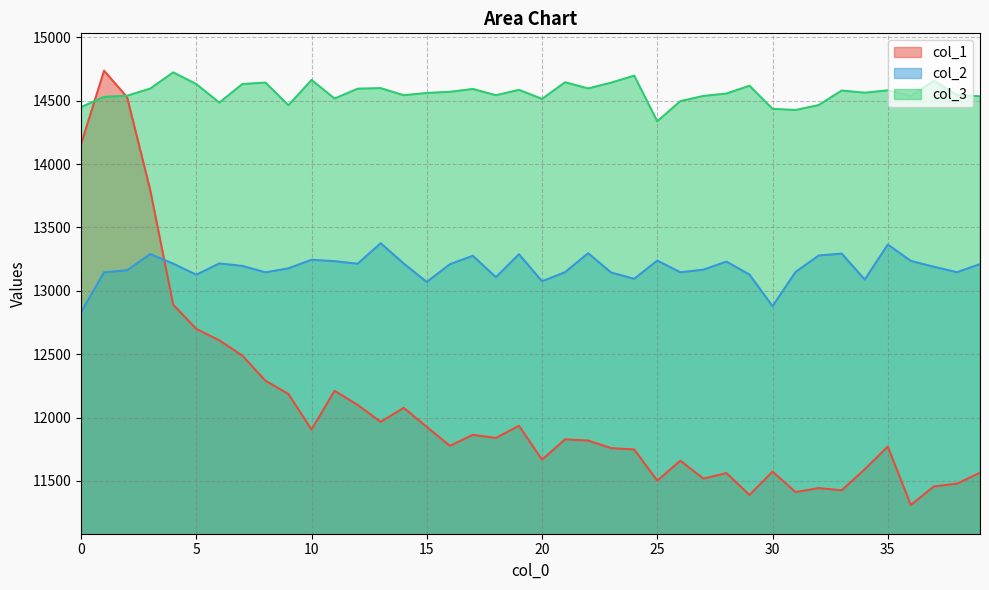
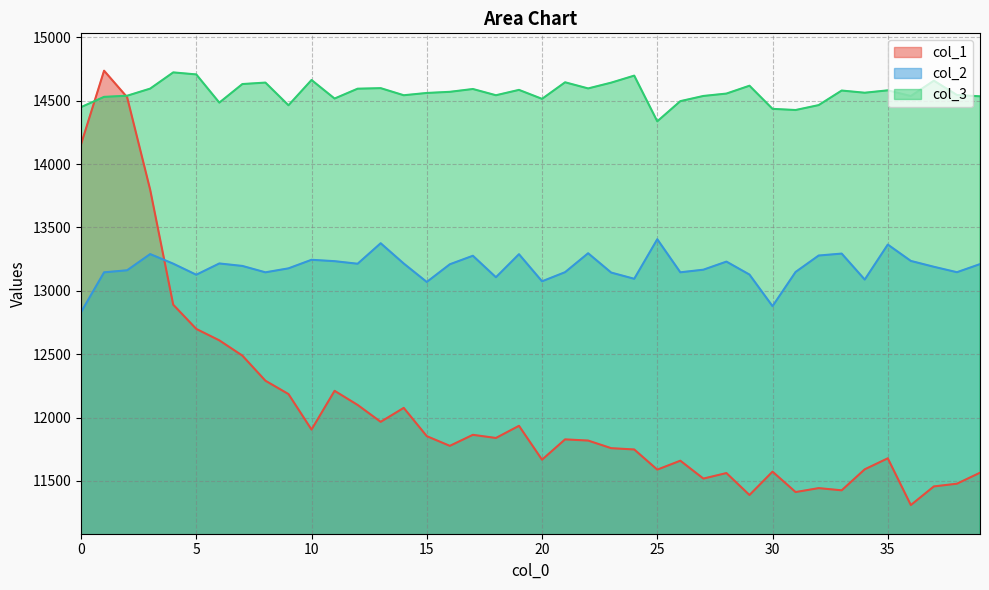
col_3, 5: 14630 -> 14710
col_1, 15: 11930 -> 11850
col_1, 25: 11500 -> 11590
col_2, 25: 13240 -> 13410
col_1, 35: 11770 -> 11680
